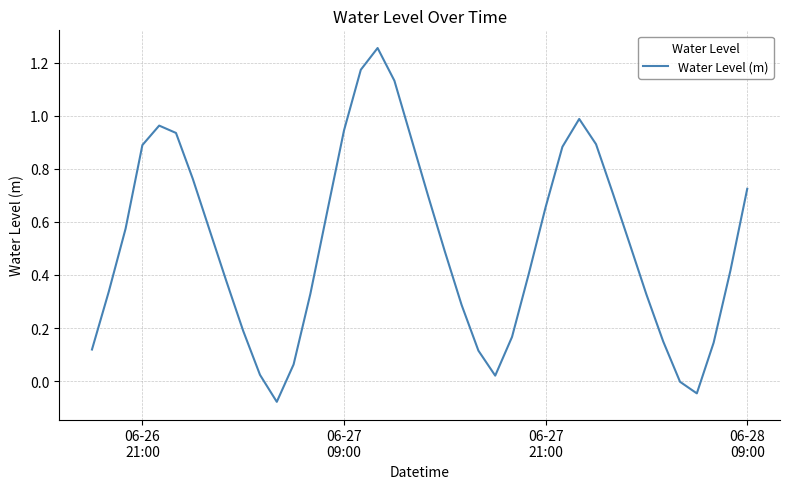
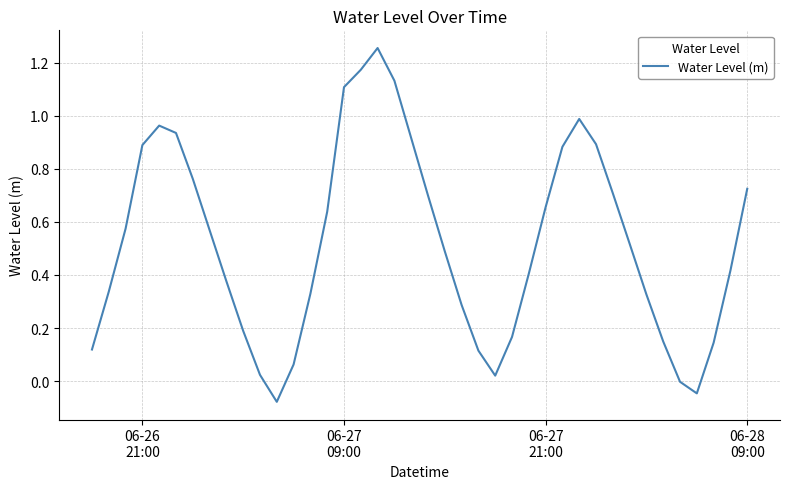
06-27 09:00: 0.94 -> 1.11
